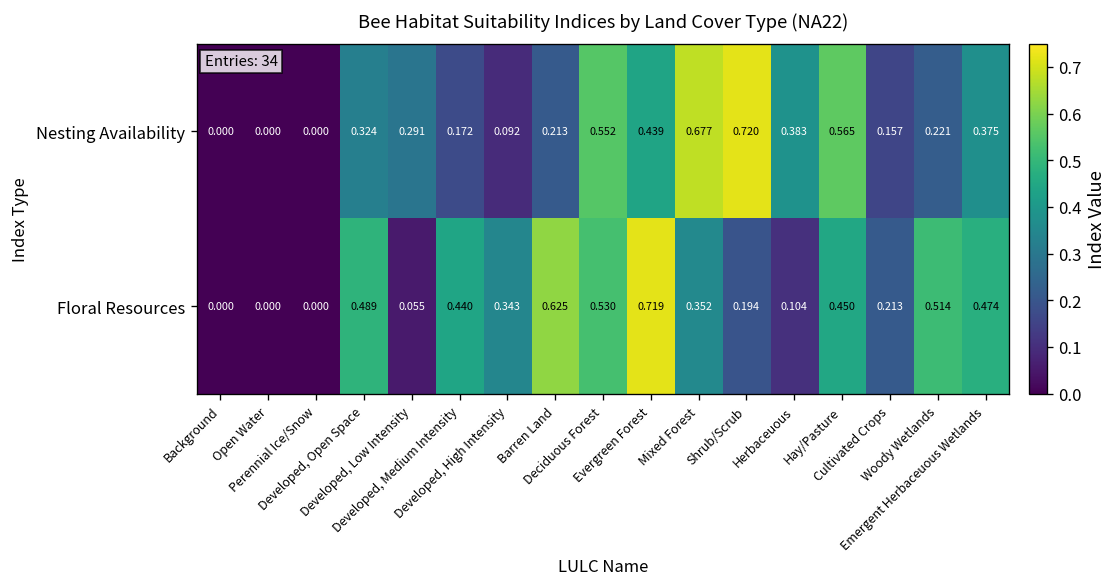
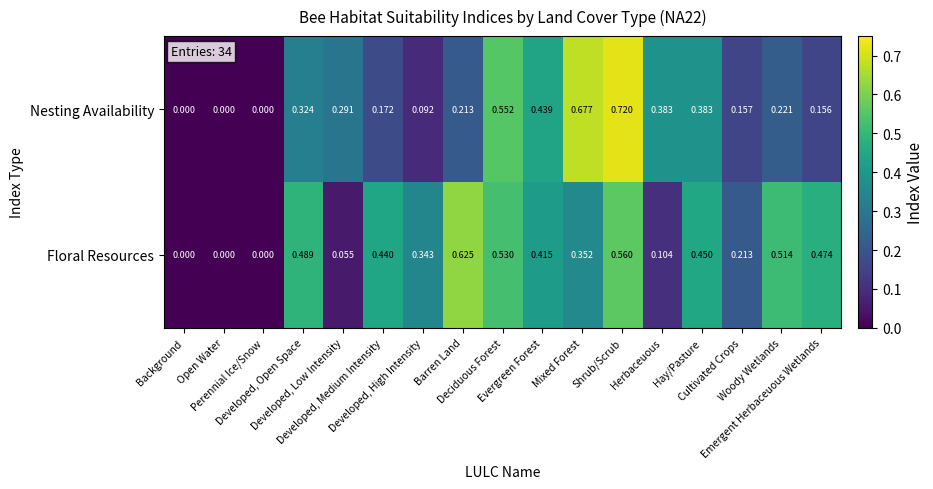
Nesting Availability, Hay/Pasture: 0.565 -> 0.383
Nesting Availability, Emergent Herbaceuous Wetlands: 0.375 -> 0.156
Floral Resources, Evergreen Forest: 0.719 -> 0.415
Floral Resources, Shrub/Scrub: 0.194 -> 0.560
